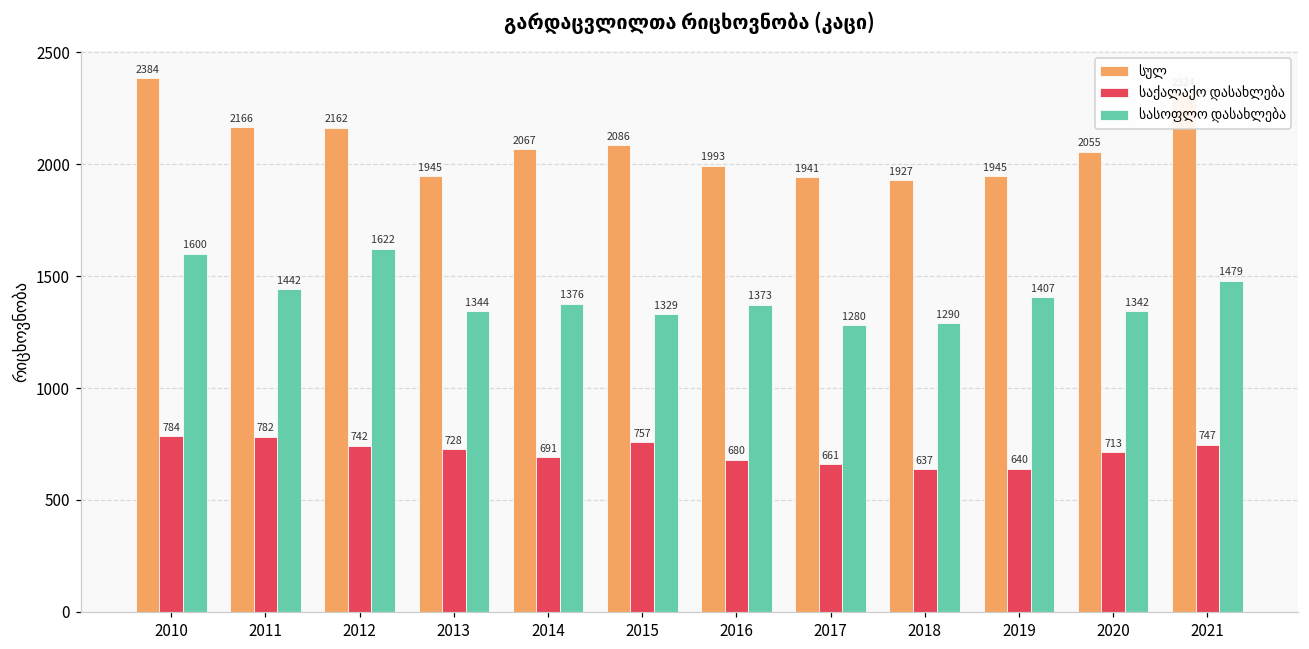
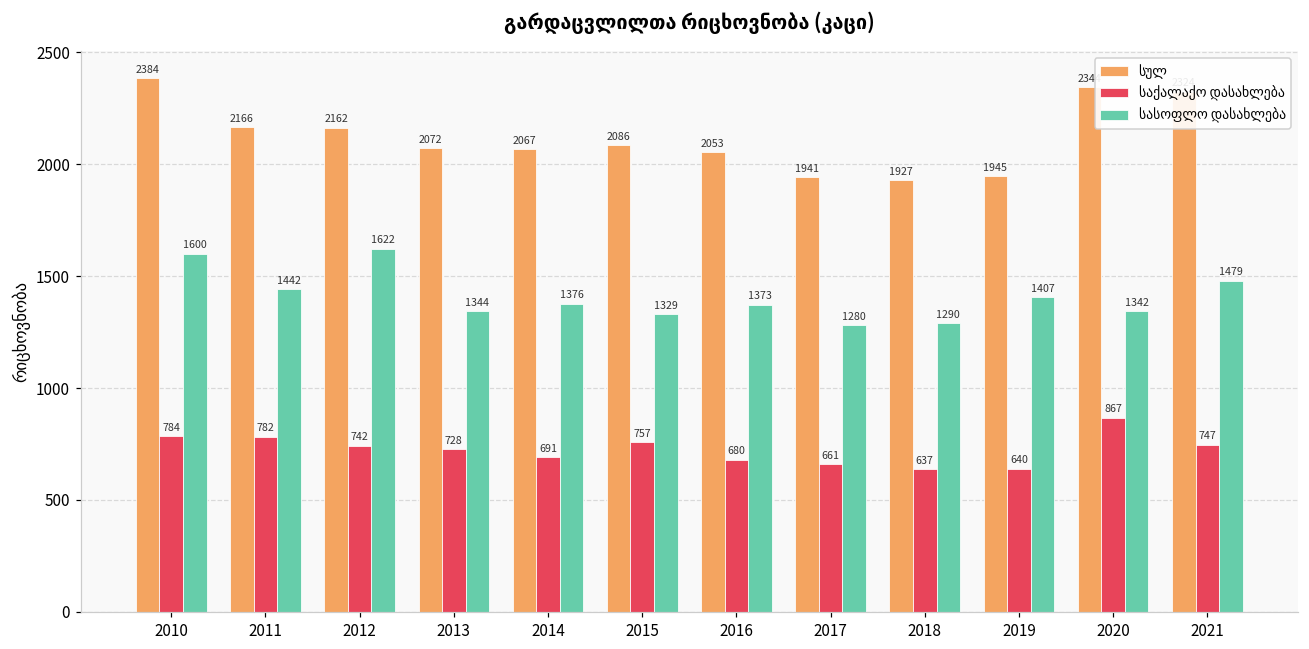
სულ, 2013: 1945 -> 2072
სულ, 2016: 1993 -> 2053
სულ, 2020: 2060 -> 2340
საქალაქო დასახლება, 2020: 713 -> 867
